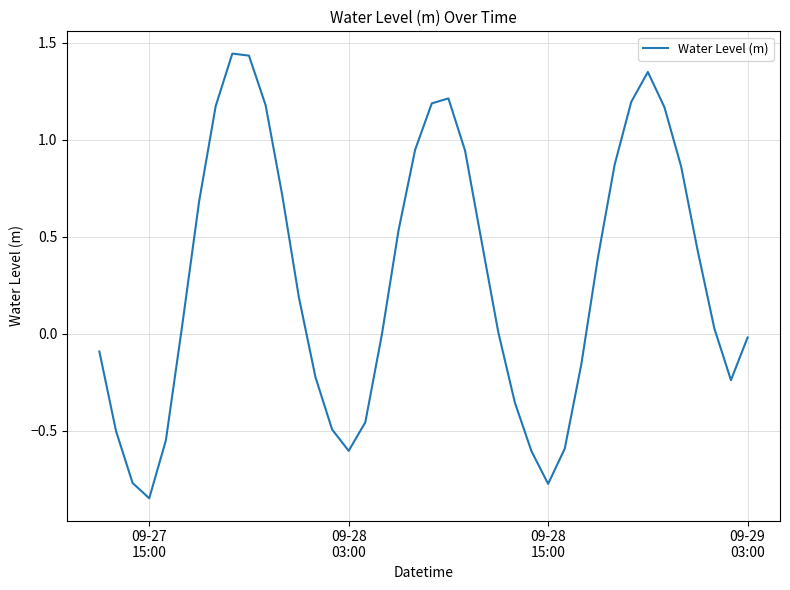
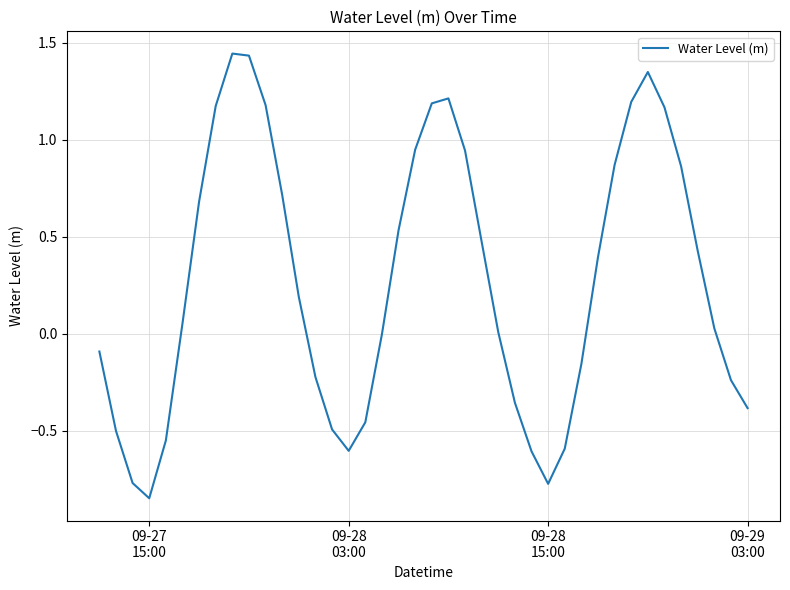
09-29 03:00: -0.02 -> -0.38
